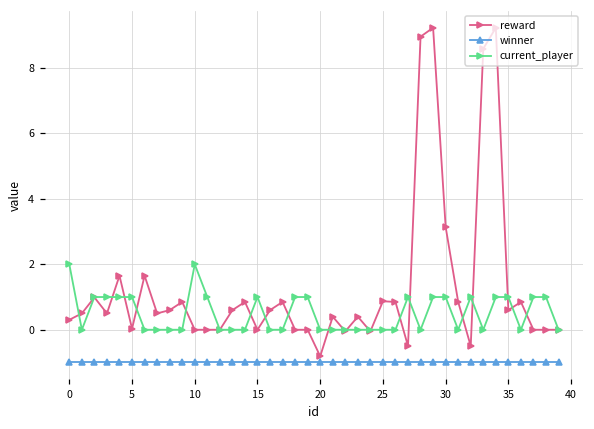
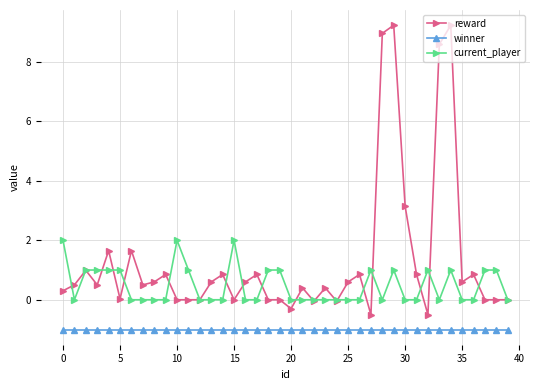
current_player, 15: 1 -> 2
reward, 20: -0.8 -> -0.3
reward, 25: 0.9 -> 0.6
current_player, 30: 1 -> 0
current_player, 35: 1 -> 0
